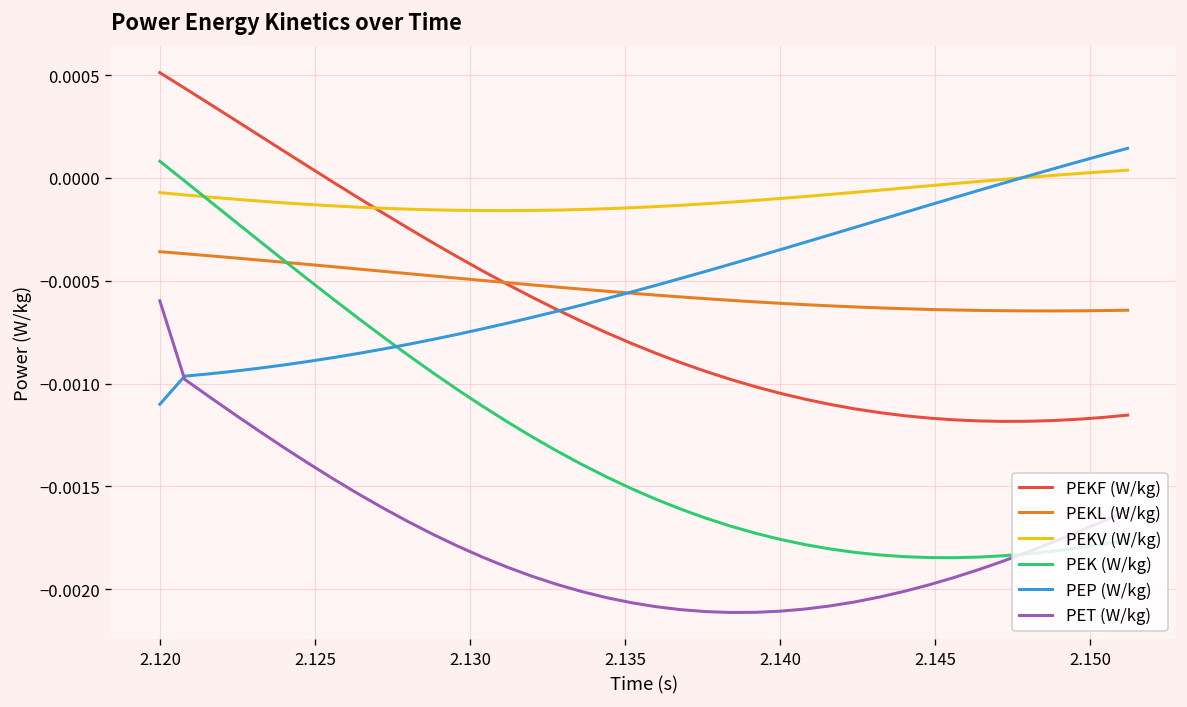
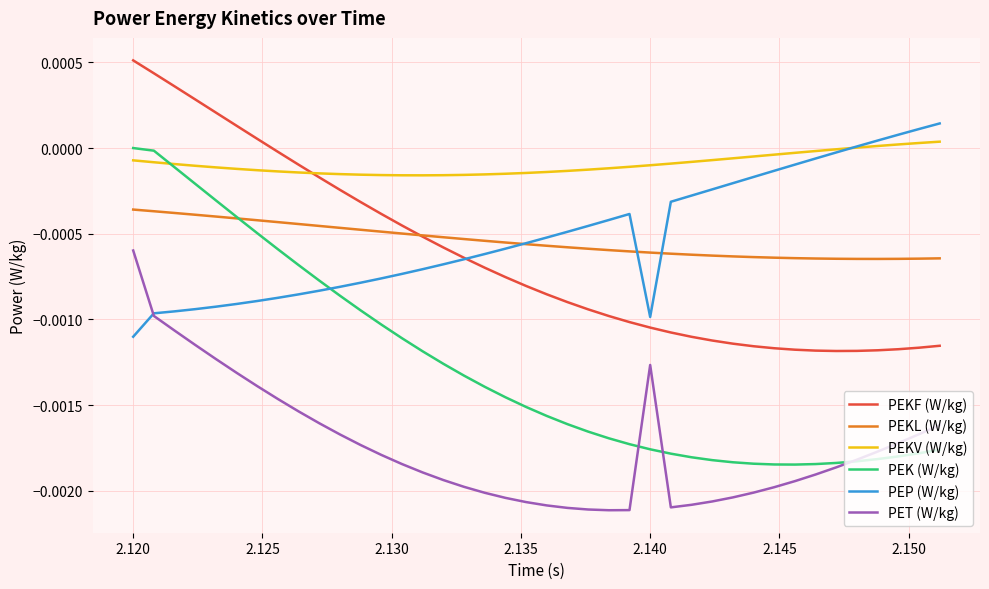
PEK (W/kg), 2.120: 0.0001 -> 0.0000
PEP (W/kg), 2.140: -0.00035 -> -0.00099
PET (W/kg), 2.140: -0.00211 -> -0.00127
